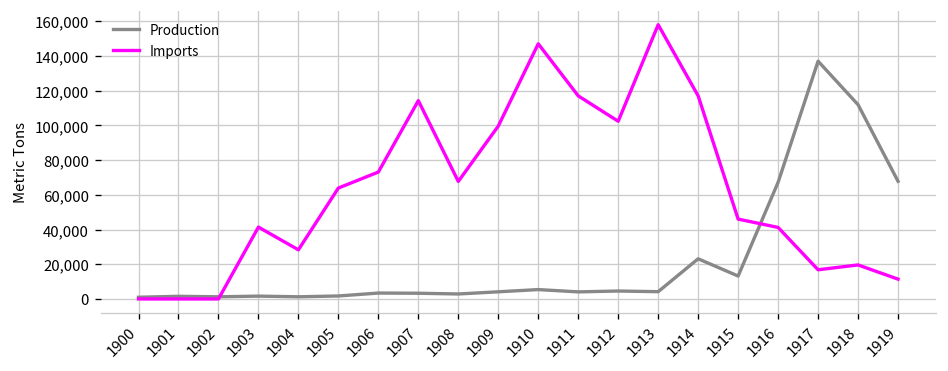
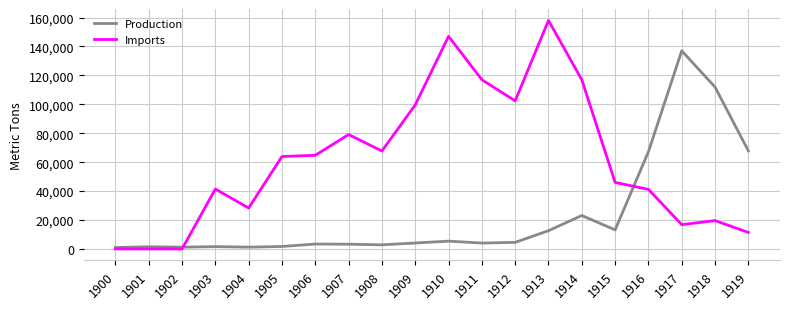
Imports, 1906: 73,000 -> 65,000
Imports, 1907: 114,000 -> 79,000
Production, 1913: 4,000 -> 13,000
